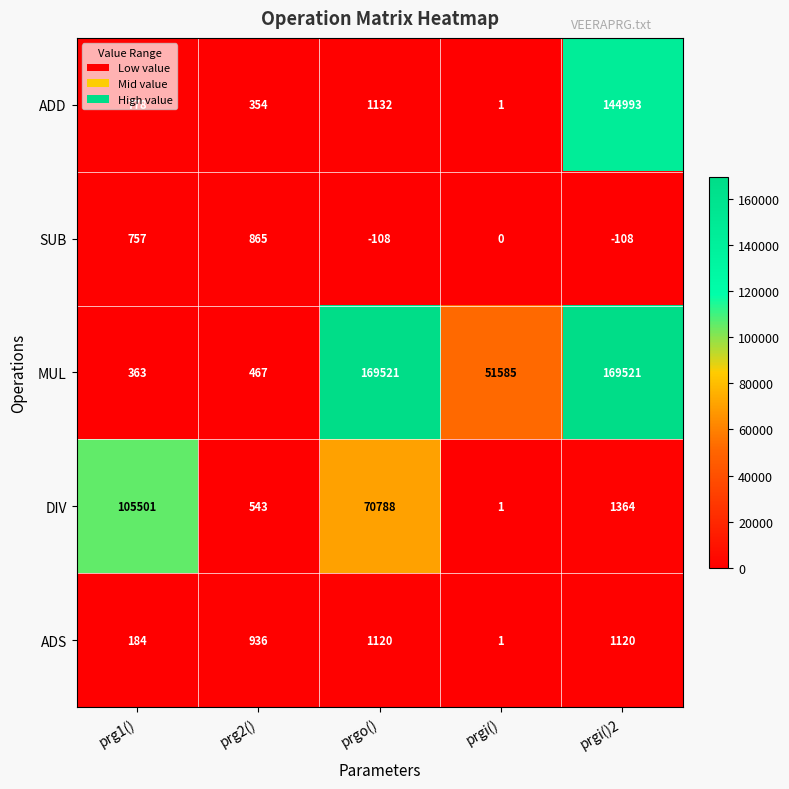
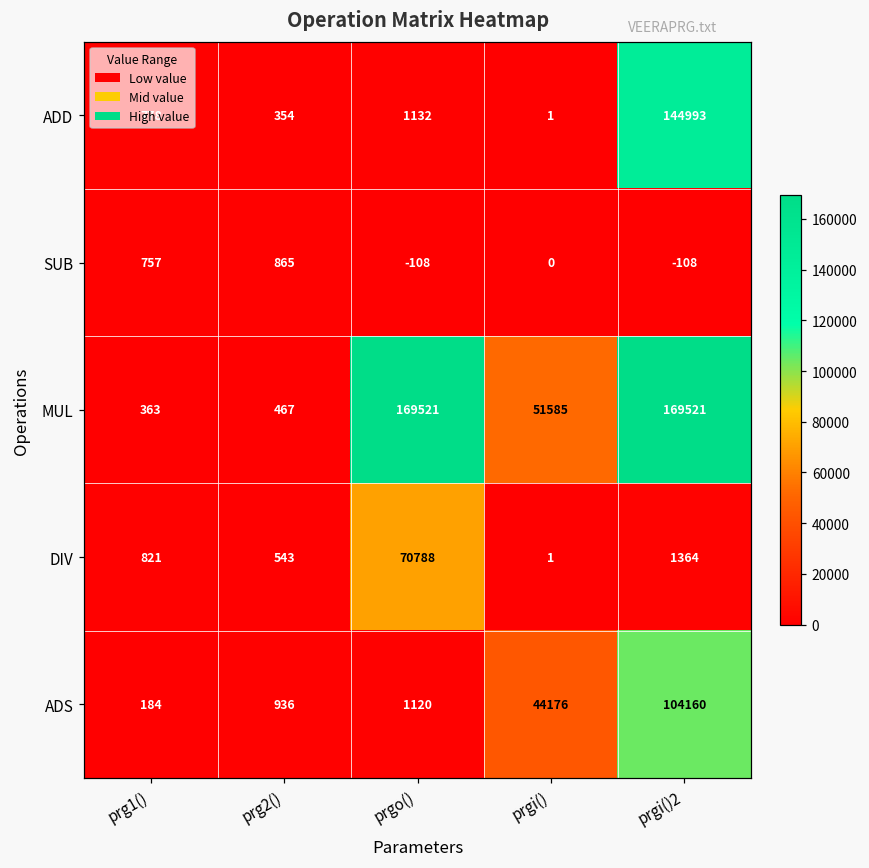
DIV, prg1(): 105501 -> 821
ADS, prgi(): 1 -> 44176
ADS, prgi()2: 1120 -> 104160
